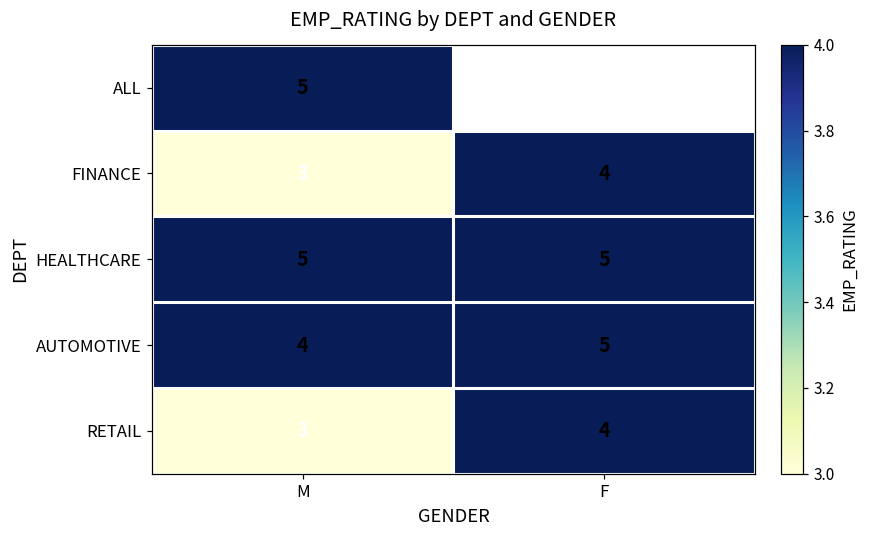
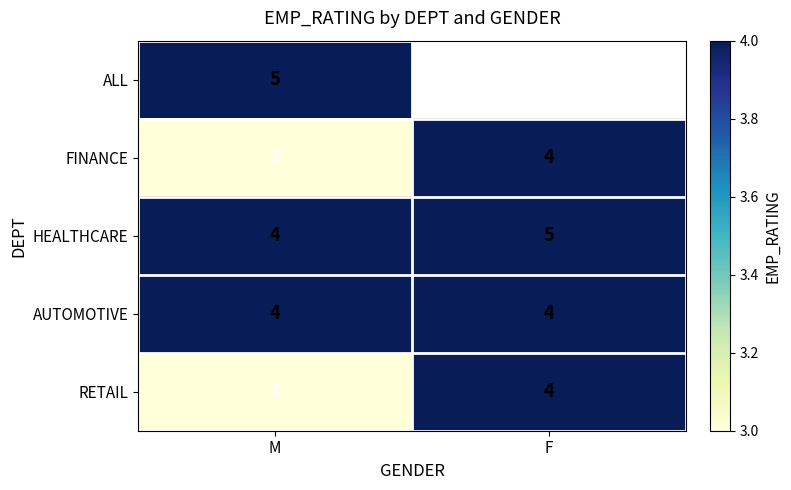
HEALTHCARE, M: 5 -> 4
AUTOMOTIVE, F: 5 -> 4
